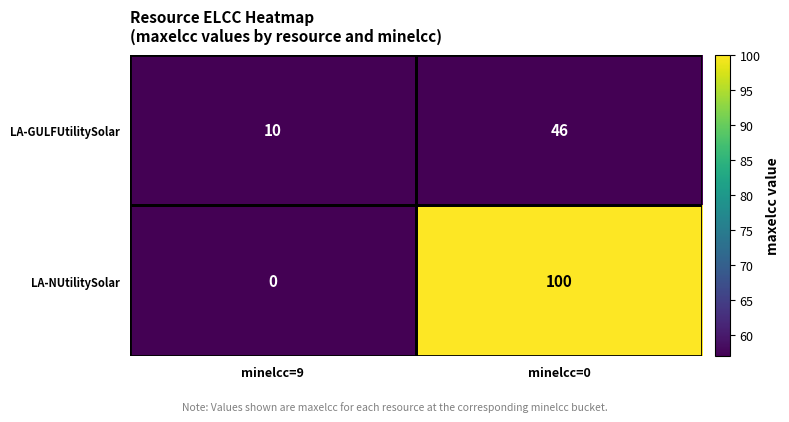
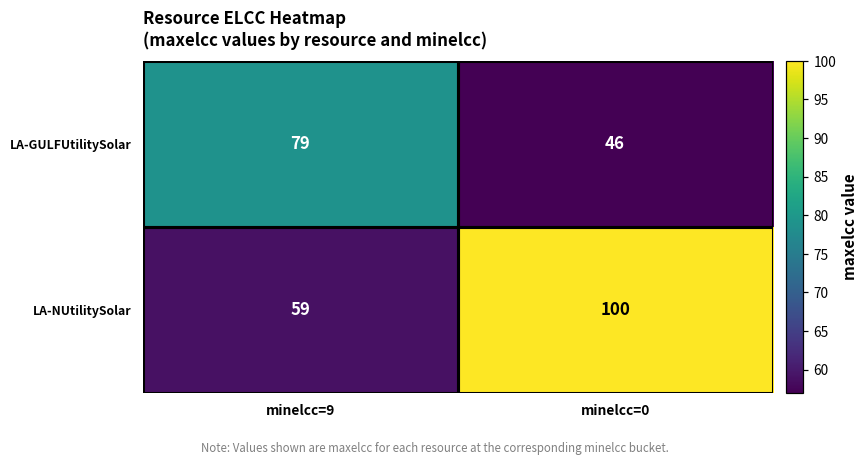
LA-GULFUtilitySolar, minelcc=9: 10 -> 79
LA-NUtilitySolar, minelcc=9: 0 -> 59
